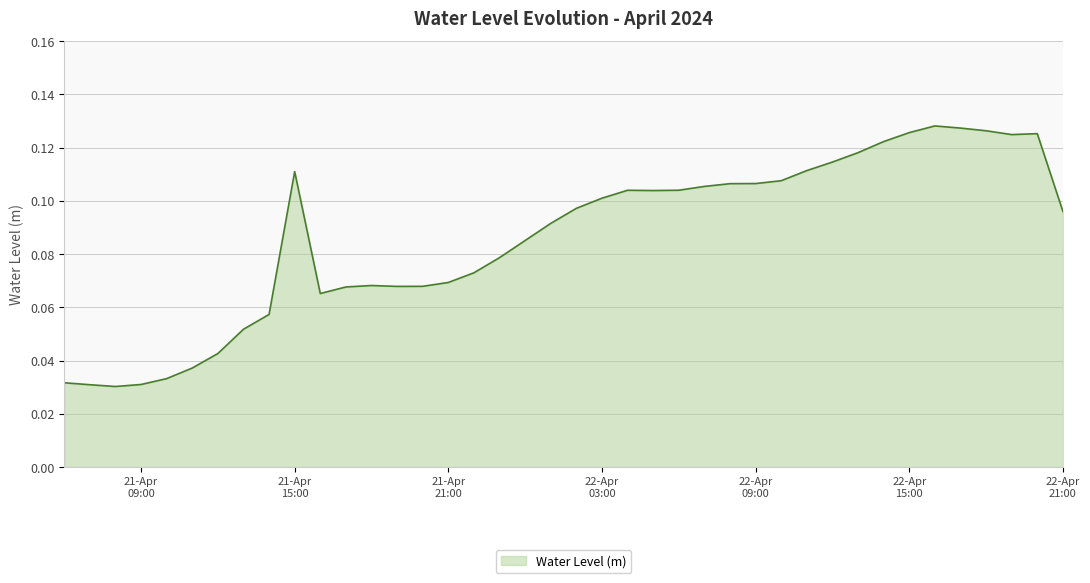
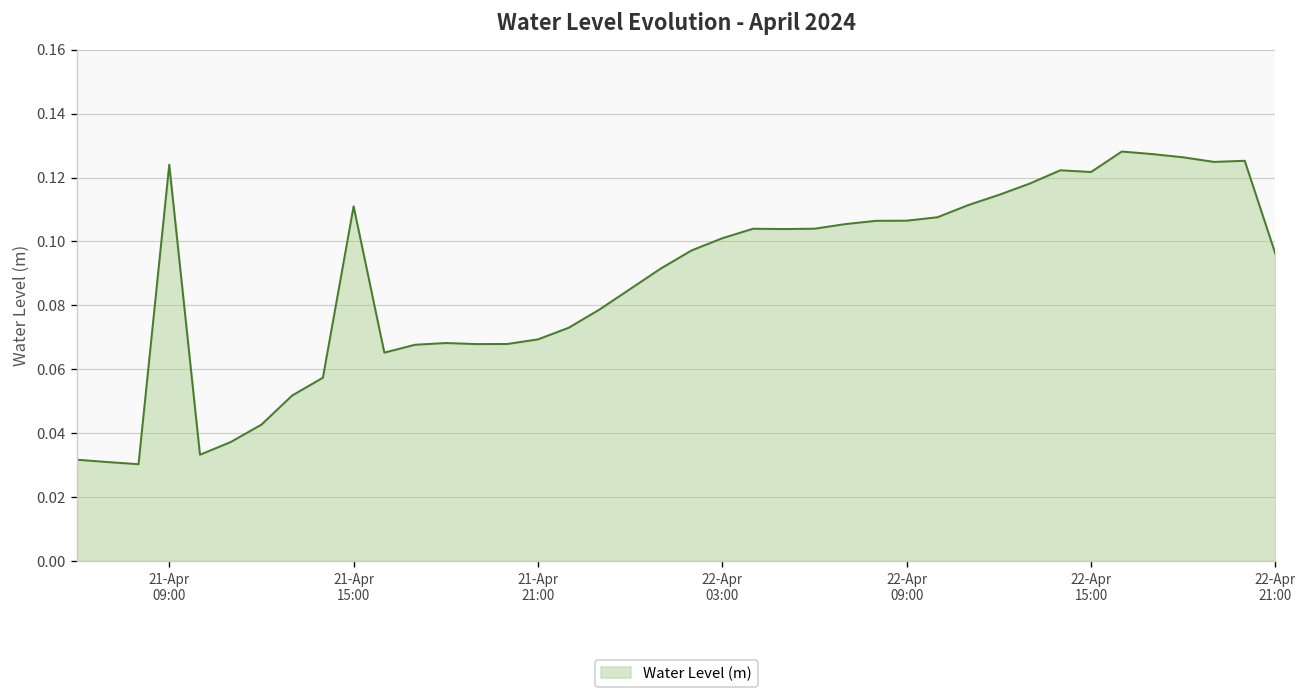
21-Apr 09:00: 0.031 -> 0.124
22-Apr 15:00: 0.126 -> 0.122
